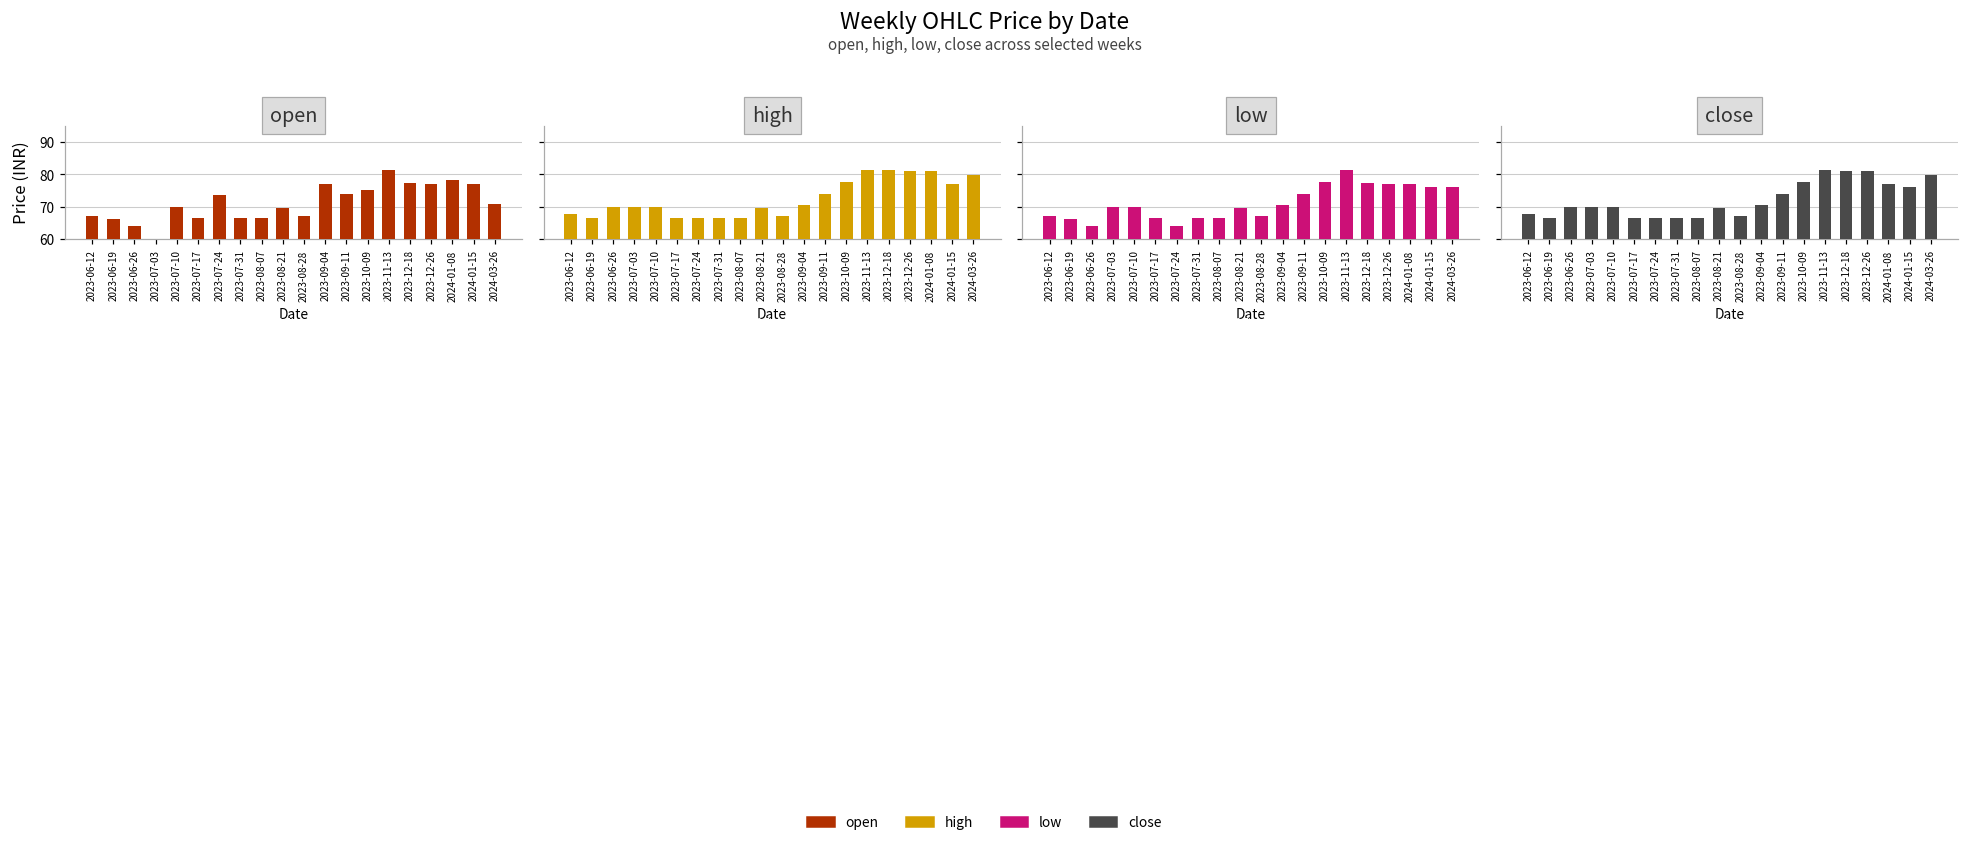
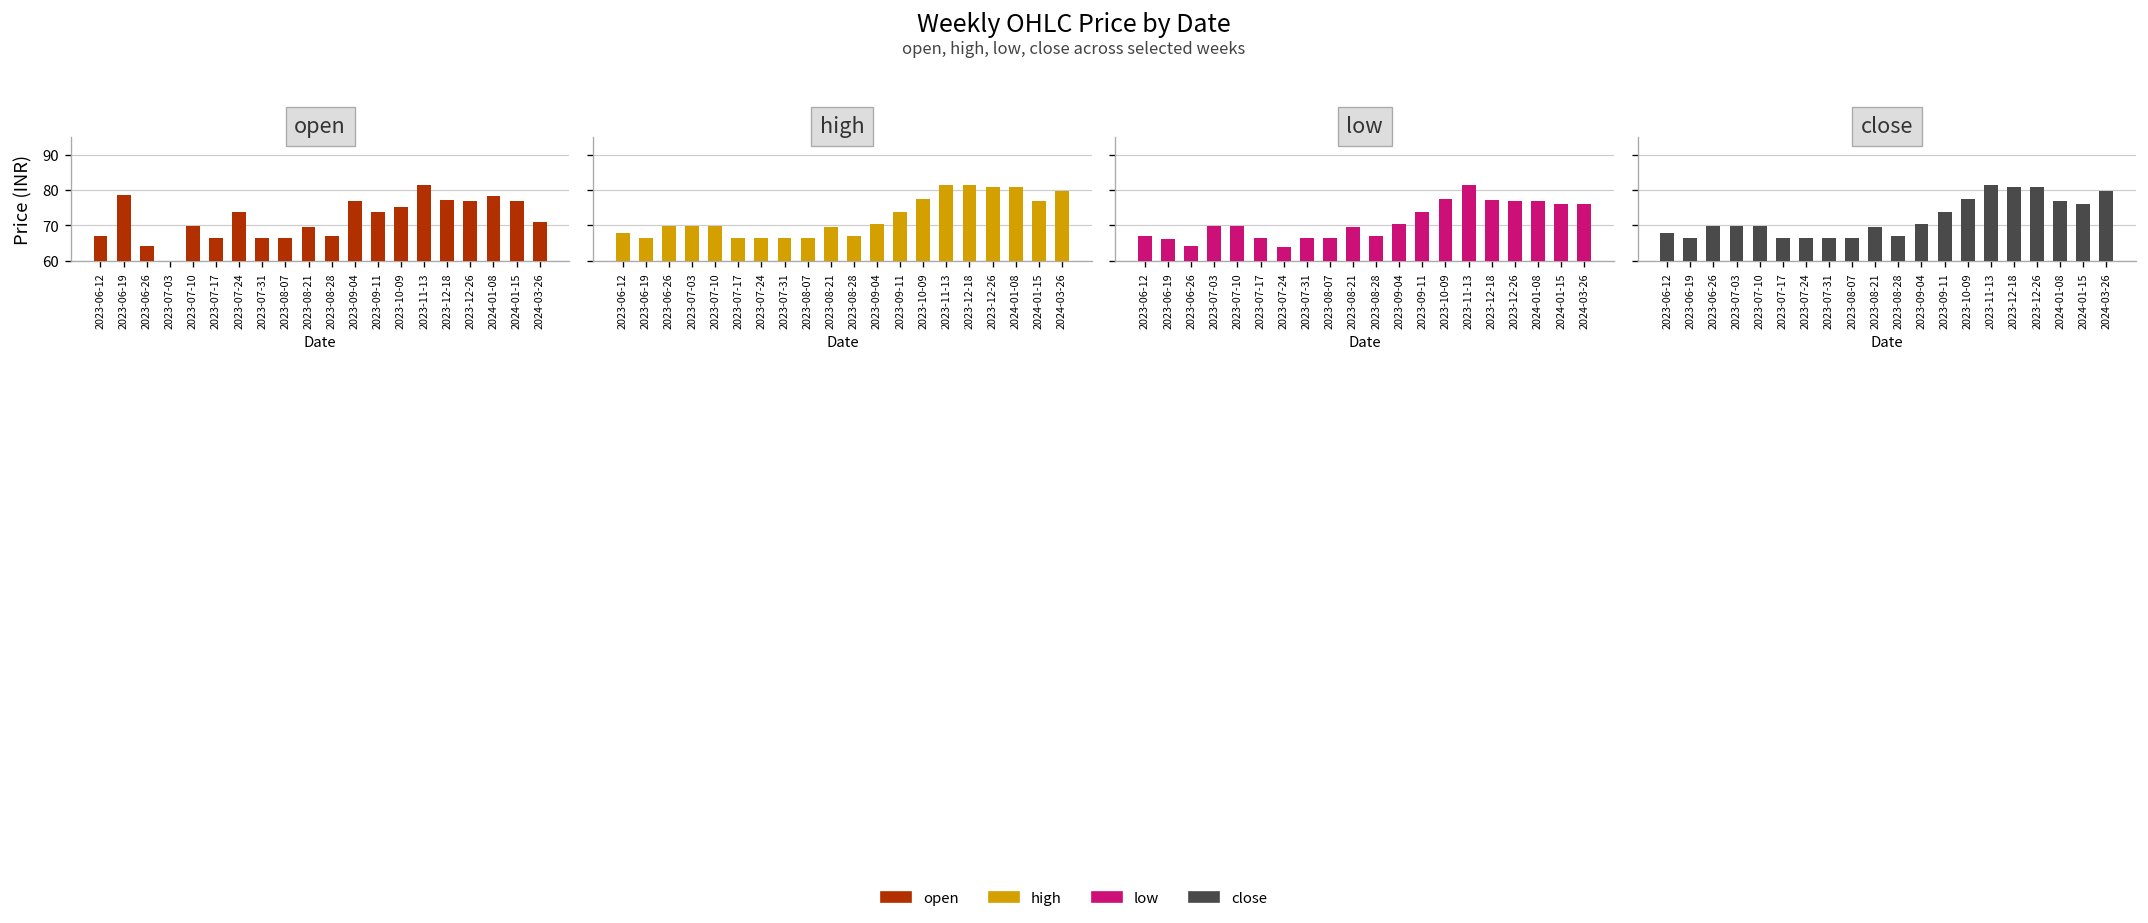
open, 2023-06-19: 66 -> 79
